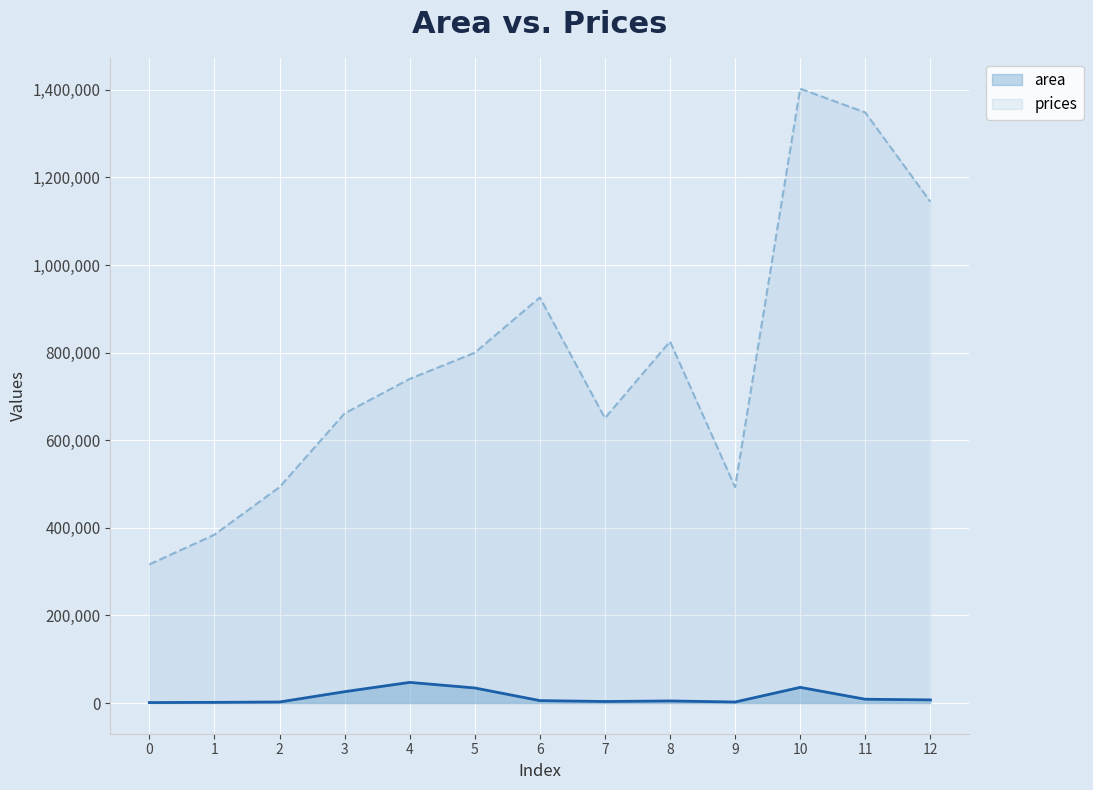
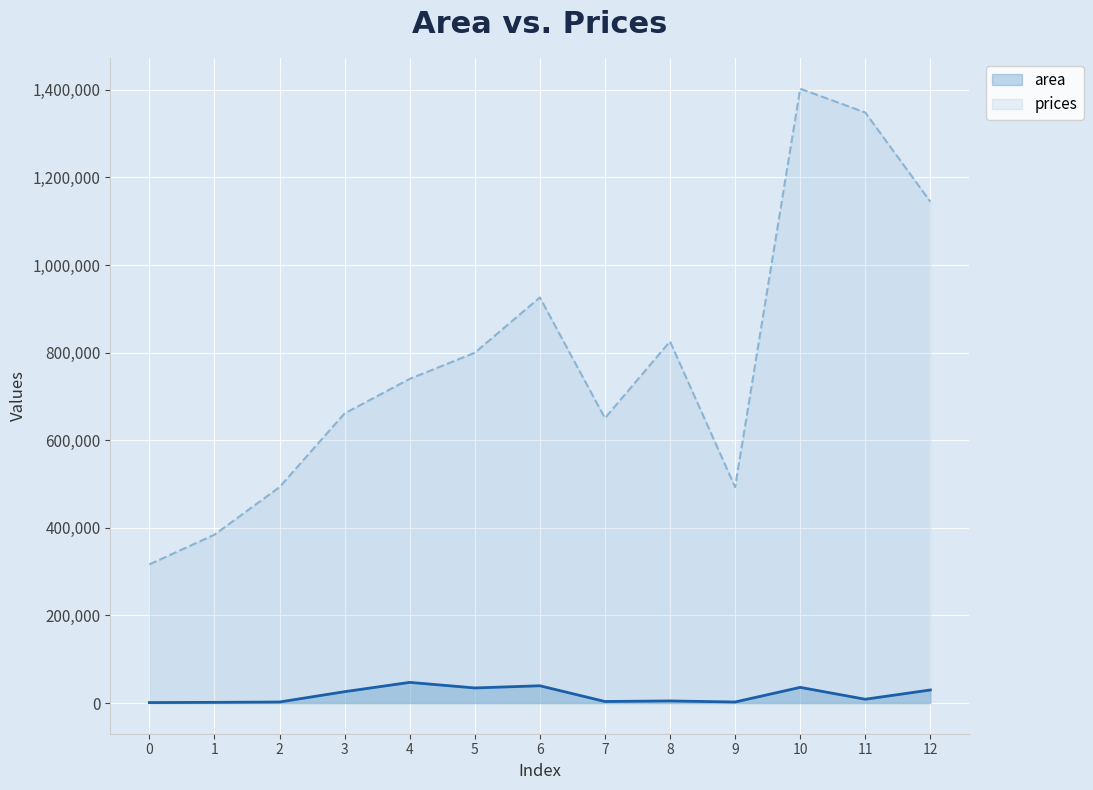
area, 6: 10,000 -> 40,000
area, 12: 10,000 -> 30,000
